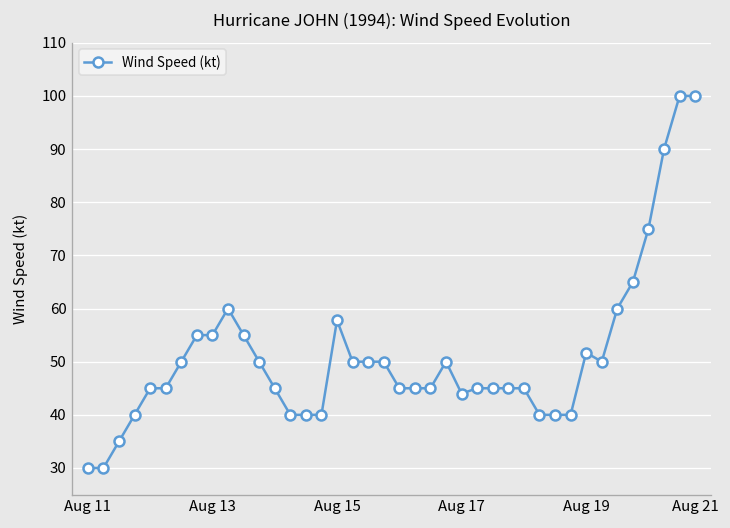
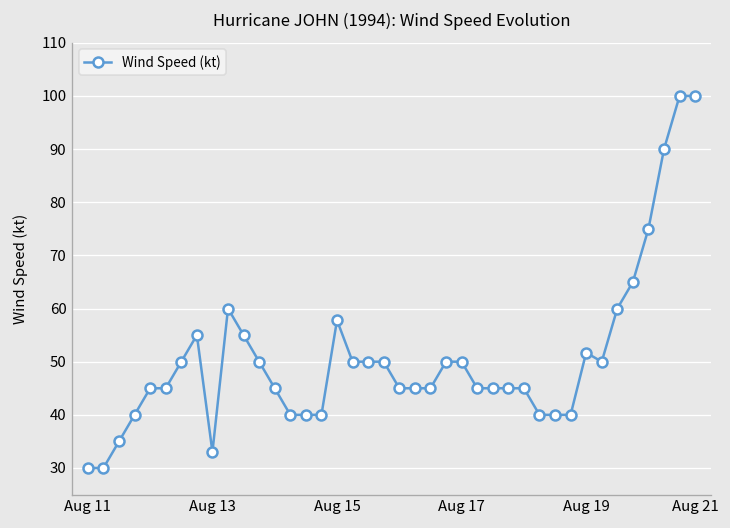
Aug 13: 55 -> 33
Aug 17: 44 -> 50
